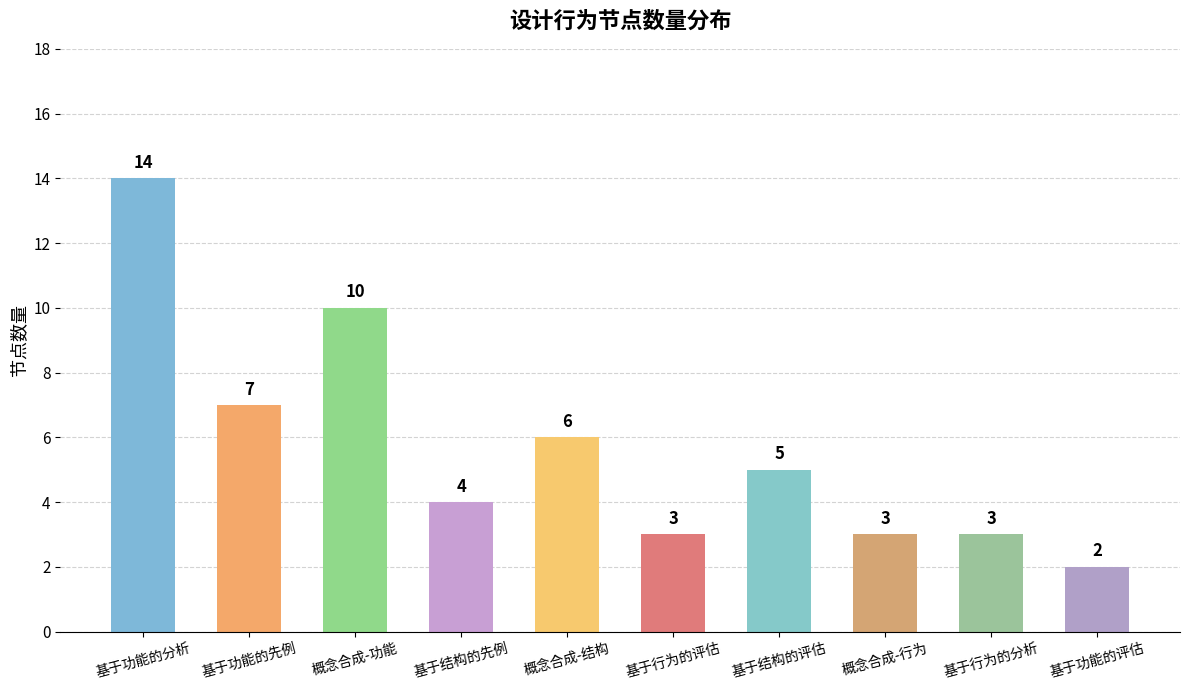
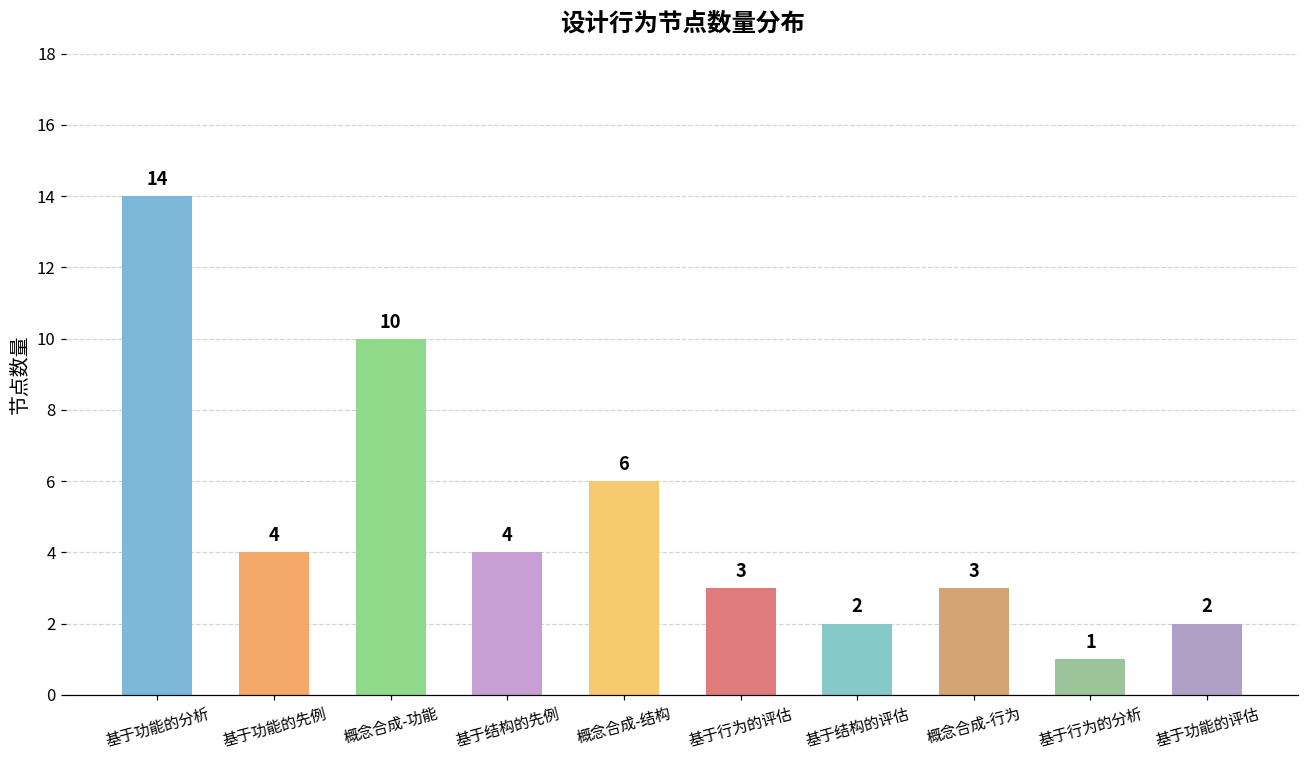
基于功能的先例: 7 -> 4
基于结构的评估: 5 -> 2
基于行为的分析: 3 -> 1
